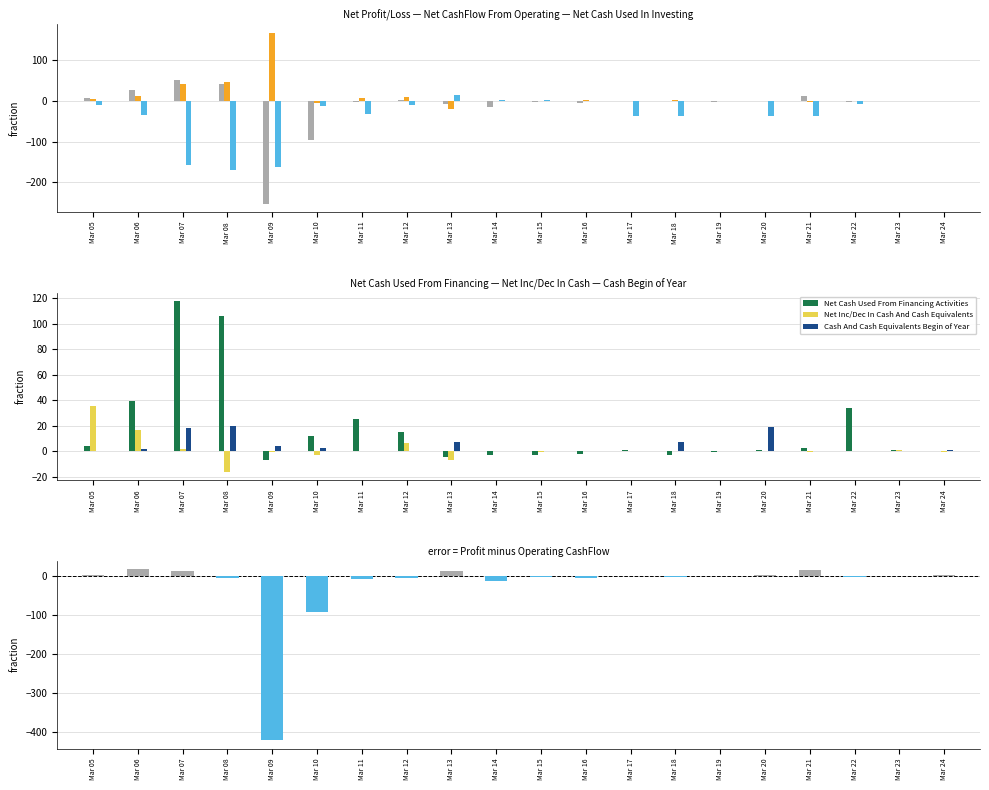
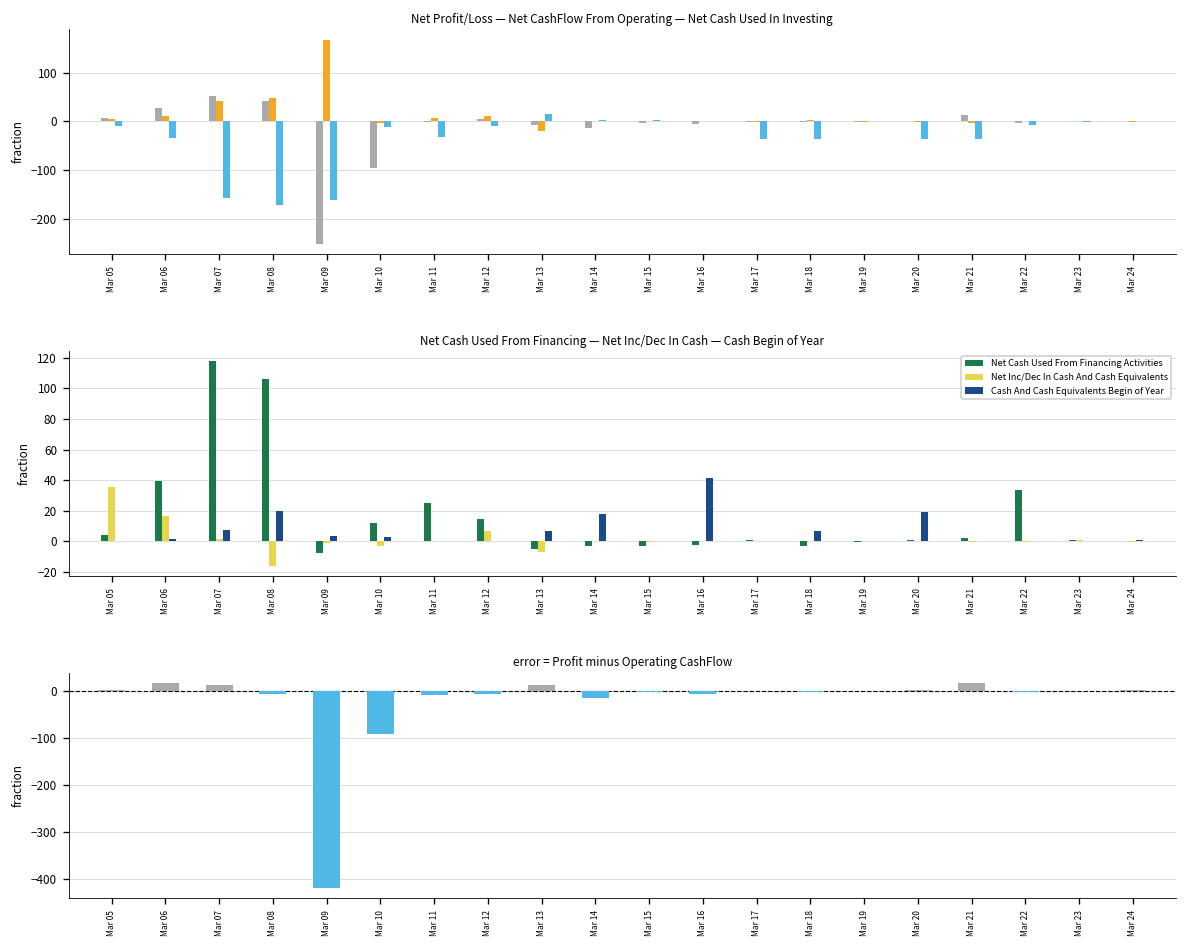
Net Cash Used From Financing — Net Inc/Dec In Cash — Cash Begin of Year, Cash And Cash Equivalents Begin of Year, Mar 07: 18 -> 7
Net Cash Used From Financing — Net Inc/Dec In Cash — Cash Begin of Year, Cash And Cash Equivalents Begin of Year, Mar 14: 0 -> 18
Net Cash Used From Financing — Net Inc/Dec In Cash — Cash Begin of Year, Cash And Cash Equivalents Begin of Year, Mar 16: 0 -> 41
